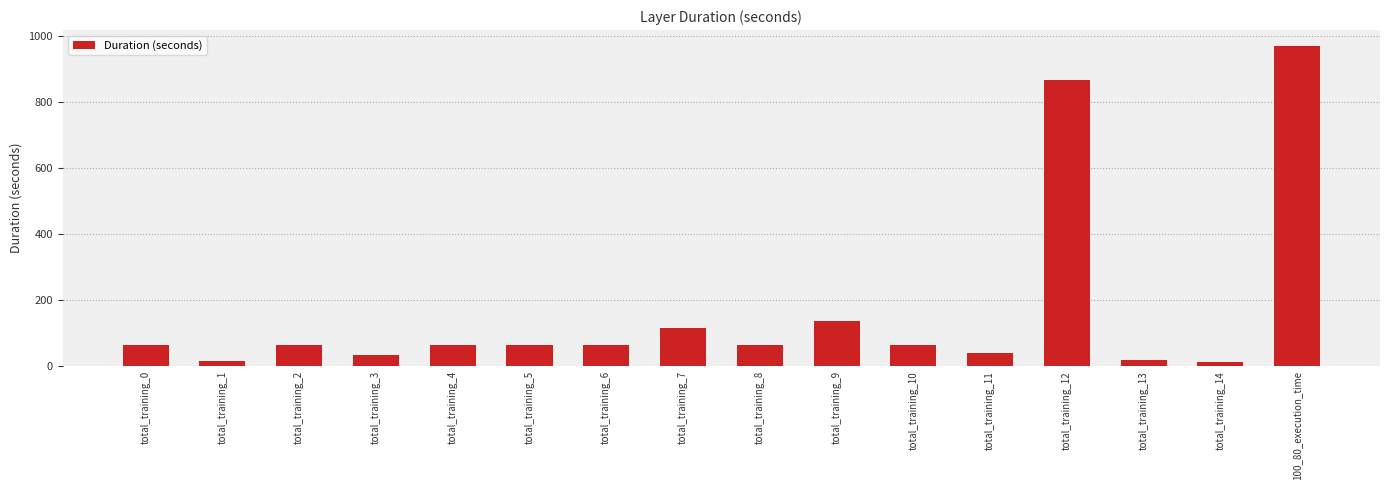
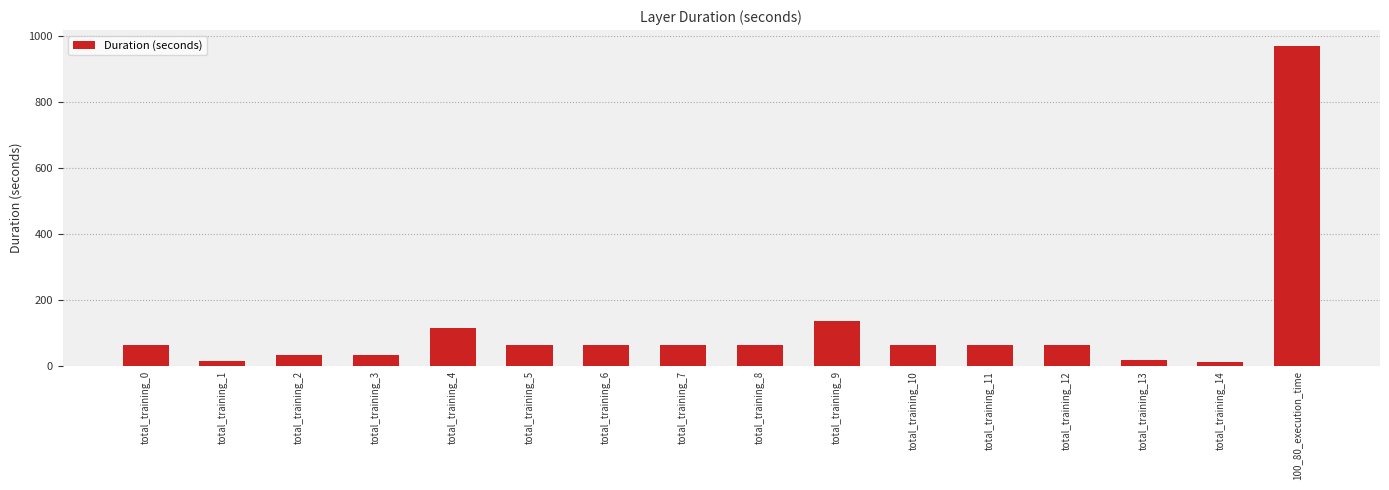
total_training_2: 60 -> 30
total_training_4: 60 -> 110
total_training_7: 120 -> 60
total_training_11: 40 -> 70
total_training_12: 870 -> 60
